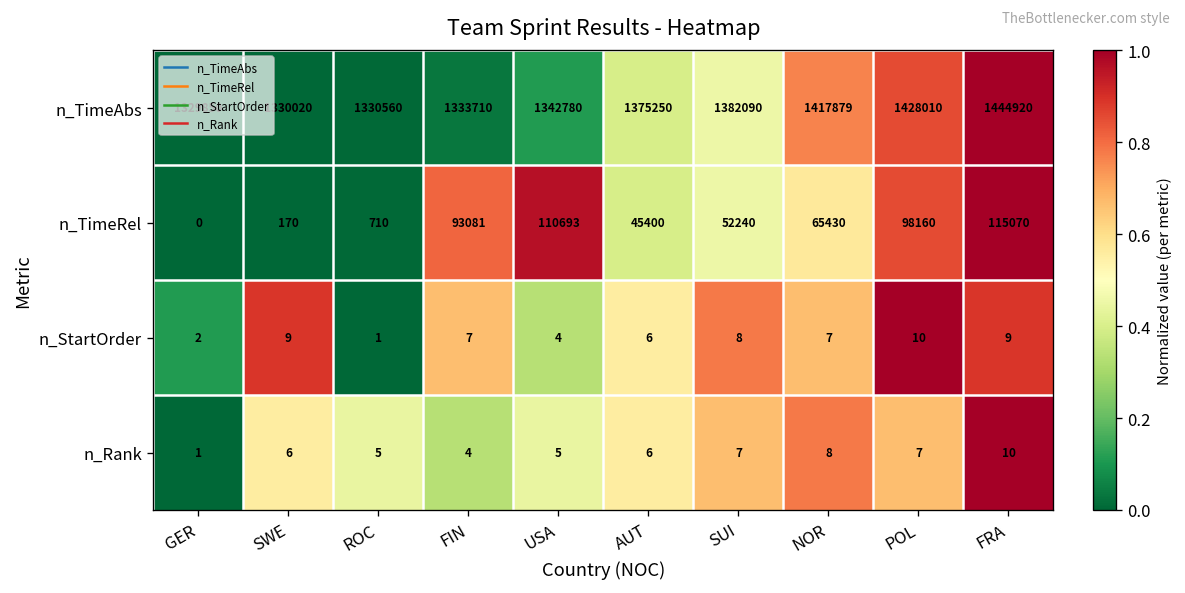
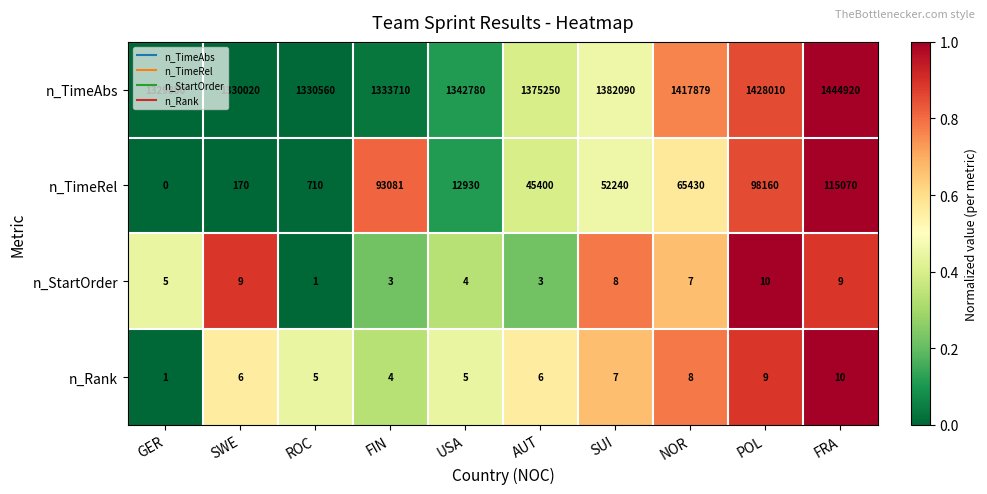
n_TimeRel, USA: 110693 -> 12930
n_StartOrder, GER: 2 -> 5
n_StartOrder, FIN: 7 -> 3
n_StartOrder, AUT: 6 -> 3
n_Rank, POL: 7 -> 9
